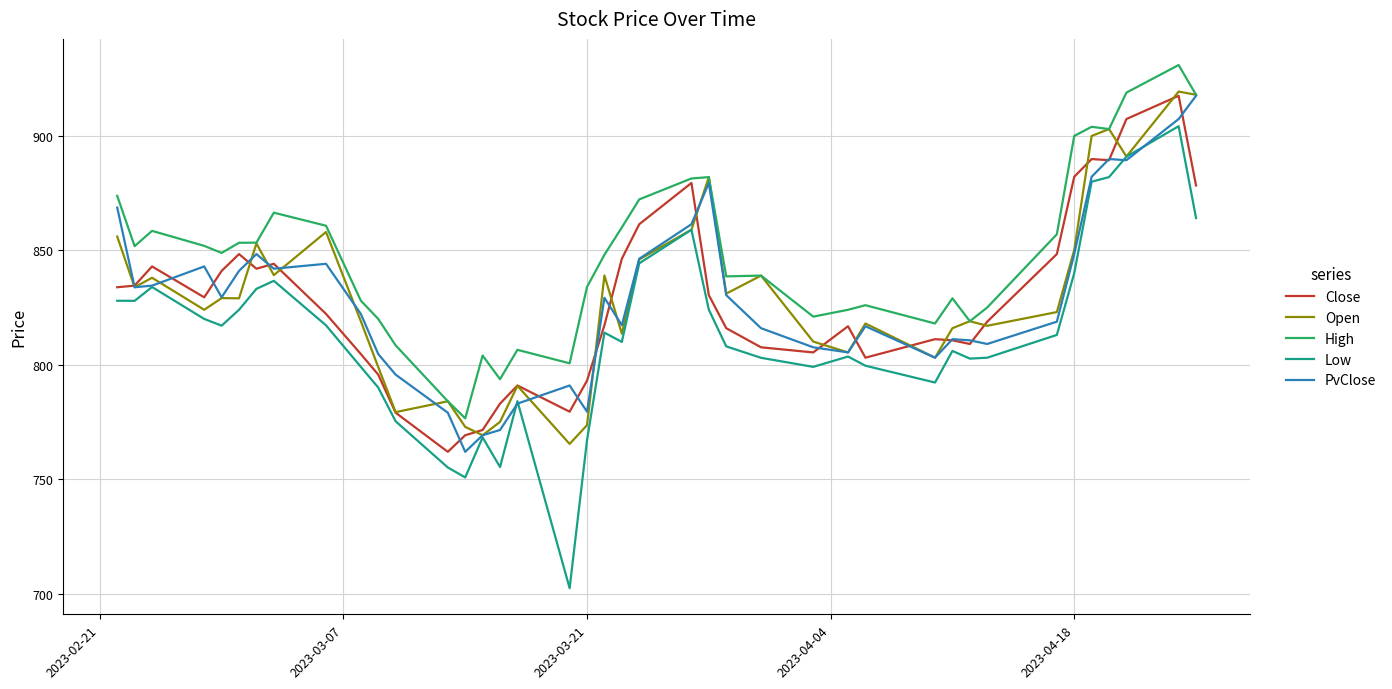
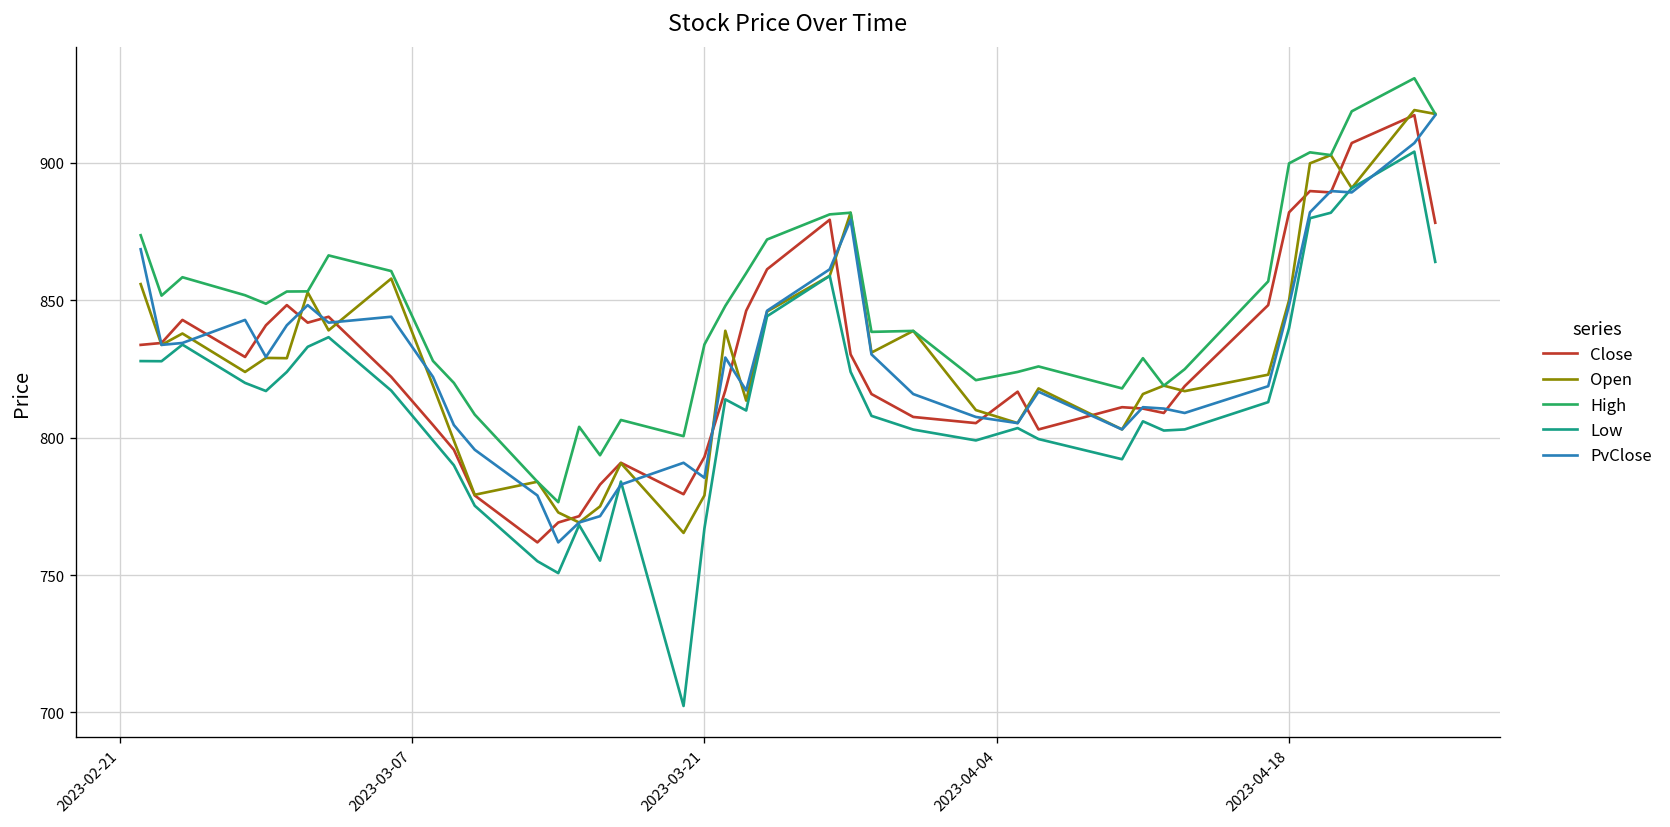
Open, 2023-03-21: 774 -> 779
PvClose, 2023-03-21: 779 -> 785
